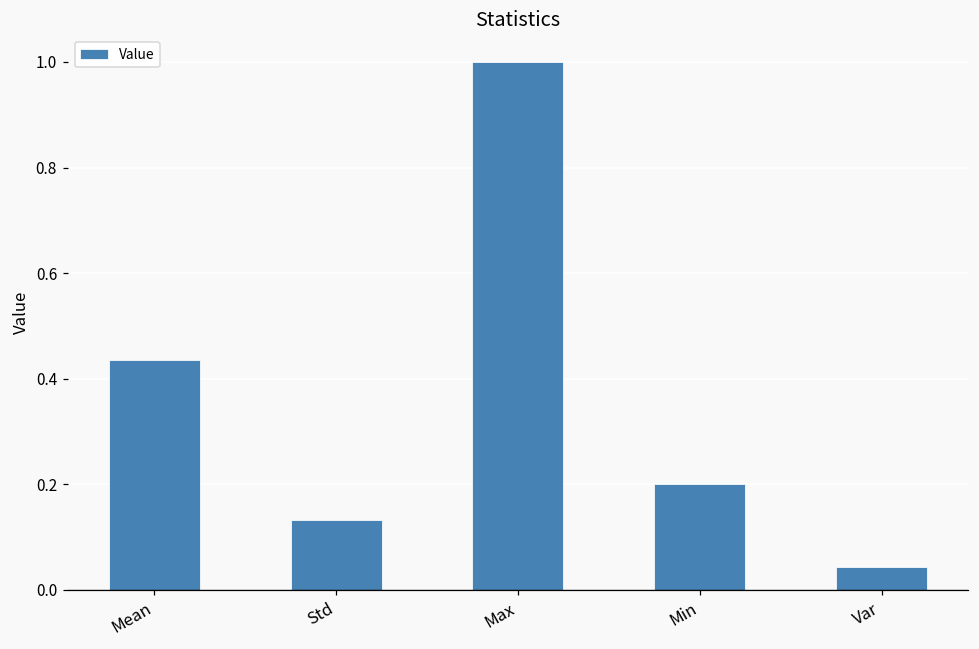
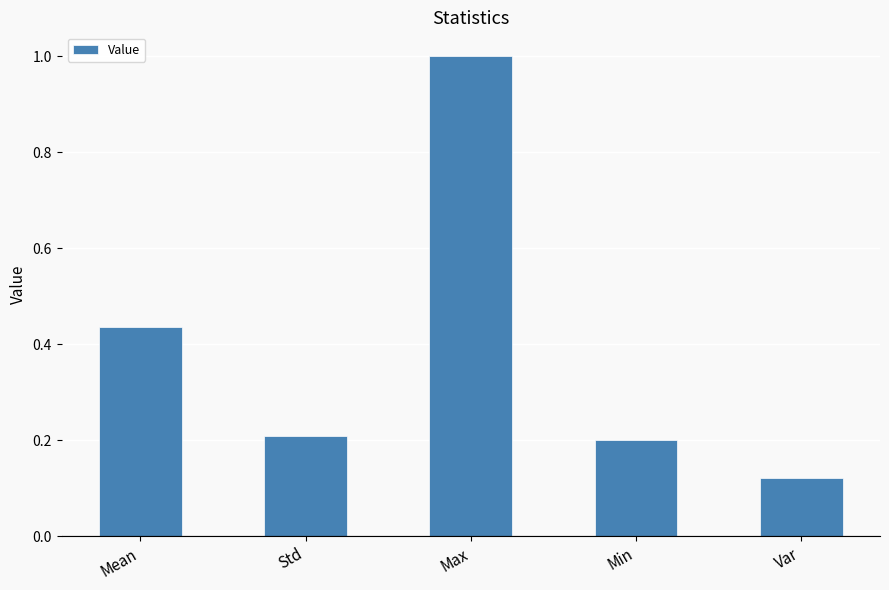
Std: 0.13 -> 0.21
Var: 0.04 -> 0.12
